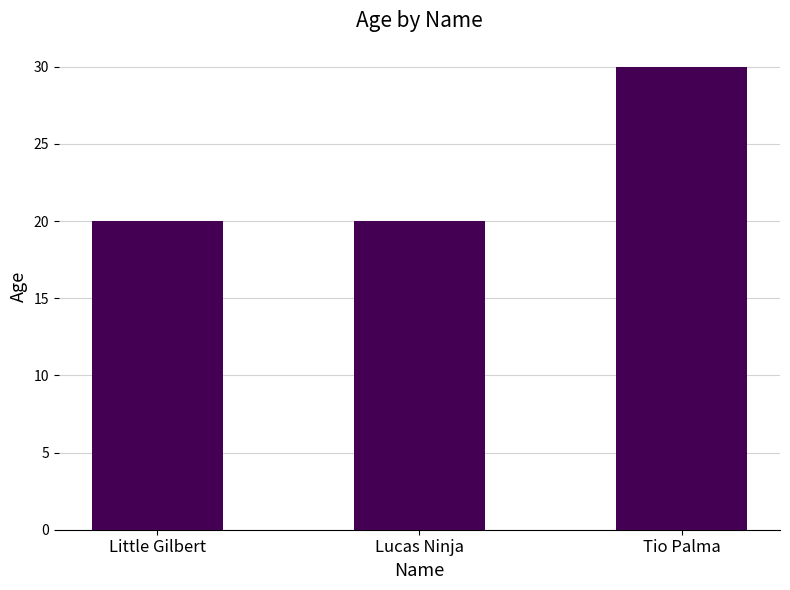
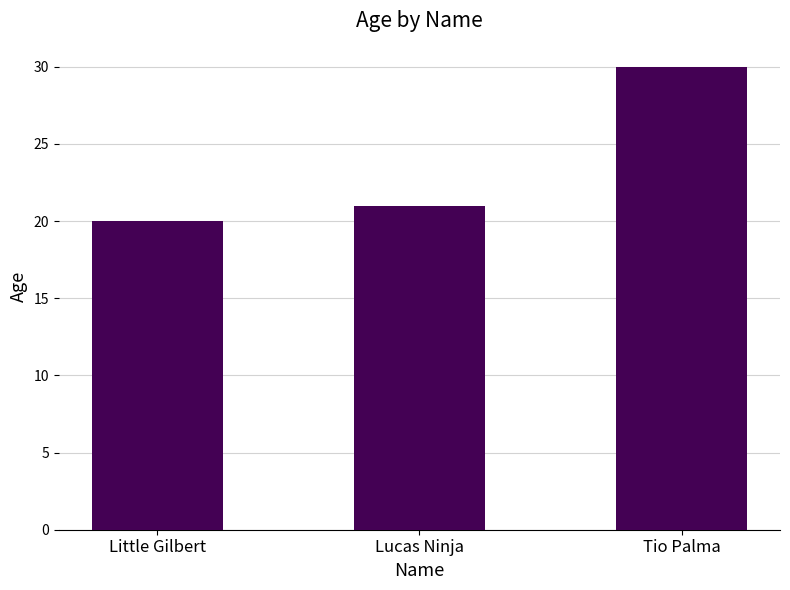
Lucas Ninja: 20 -> 21
